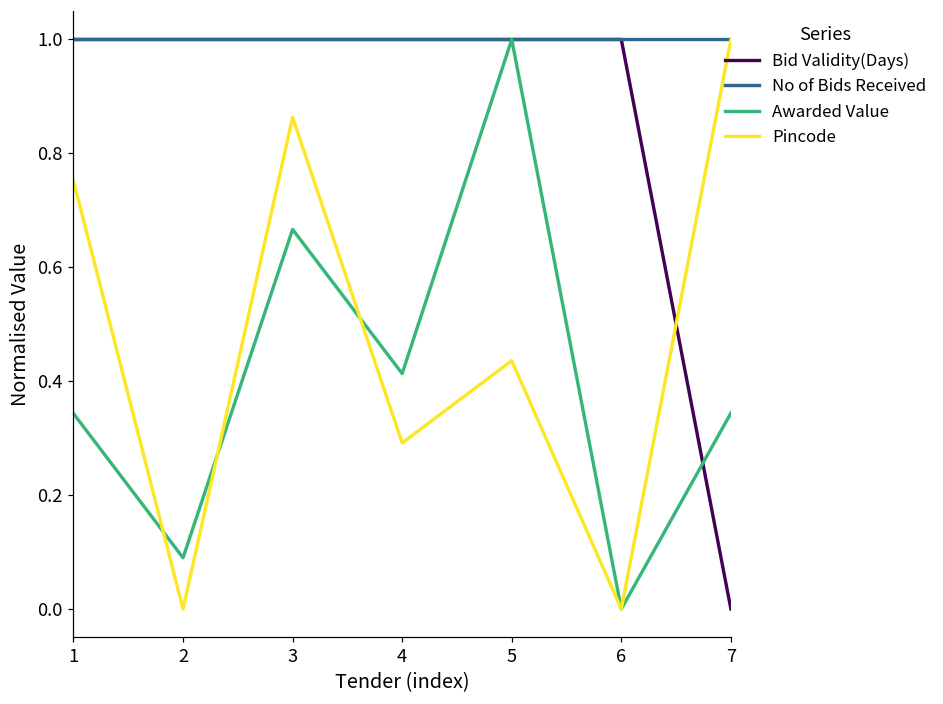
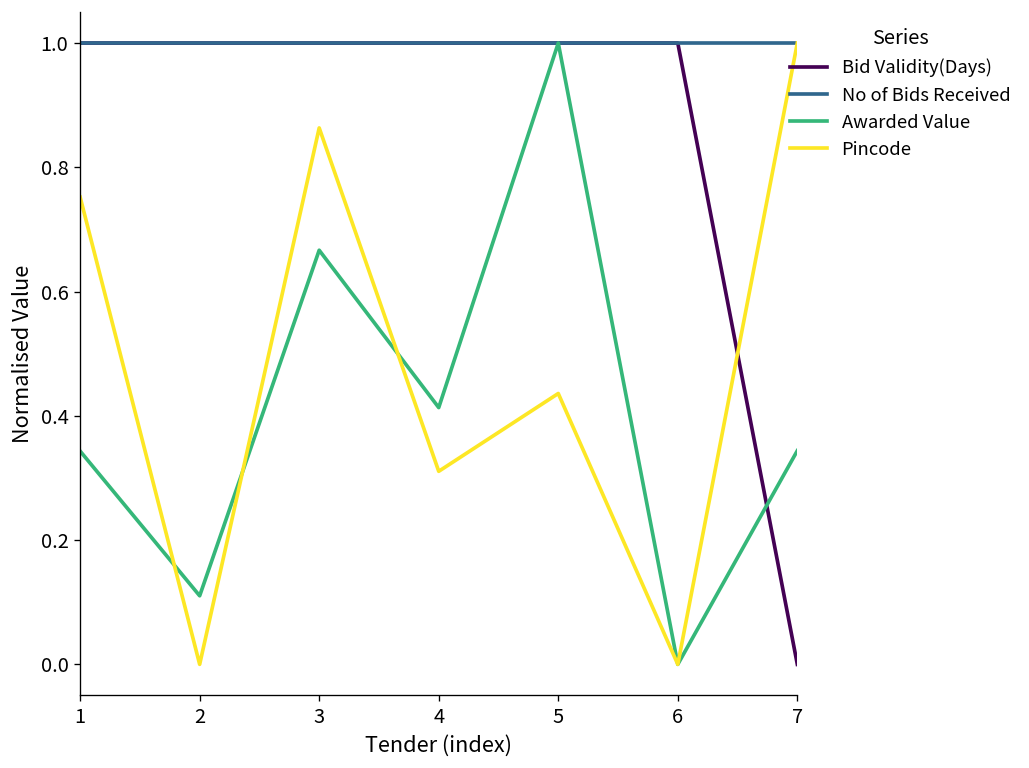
Awarded Value, 2: 0.09 -> 0.11
Pincode, 4: 0.29 -> 0.31
